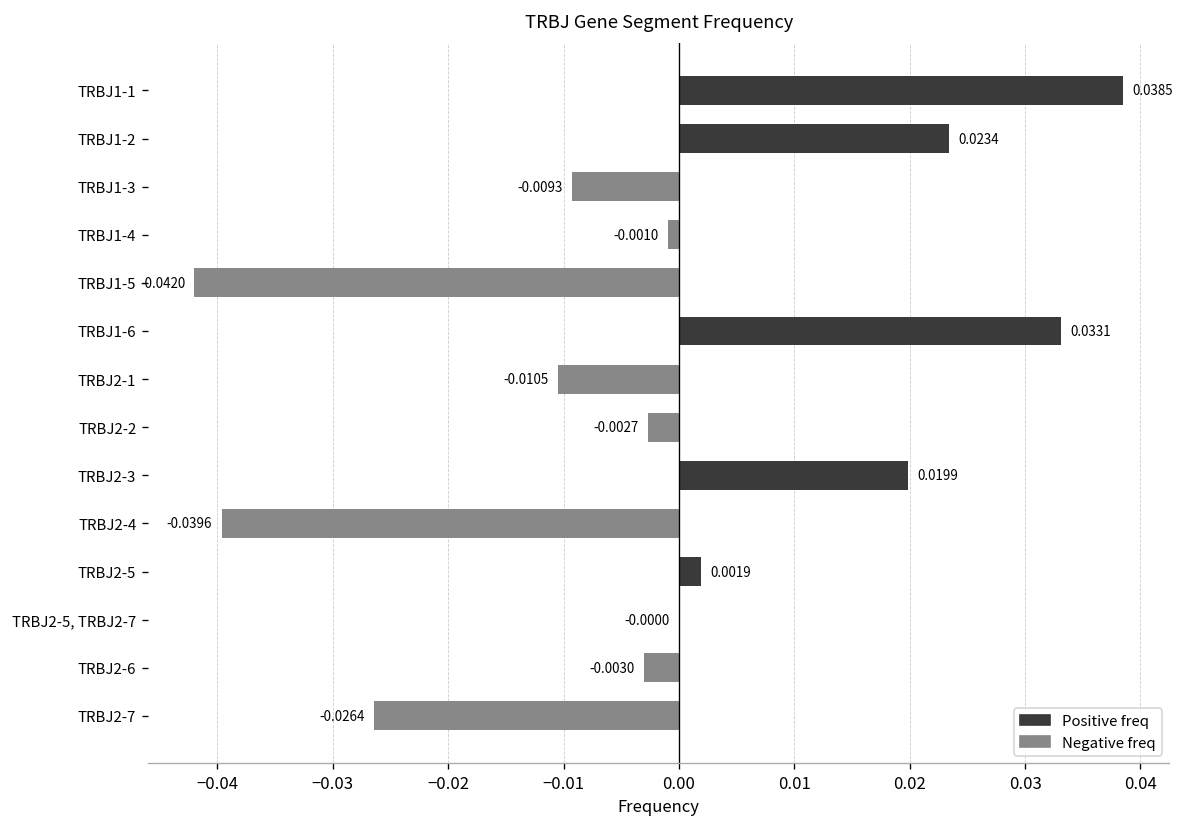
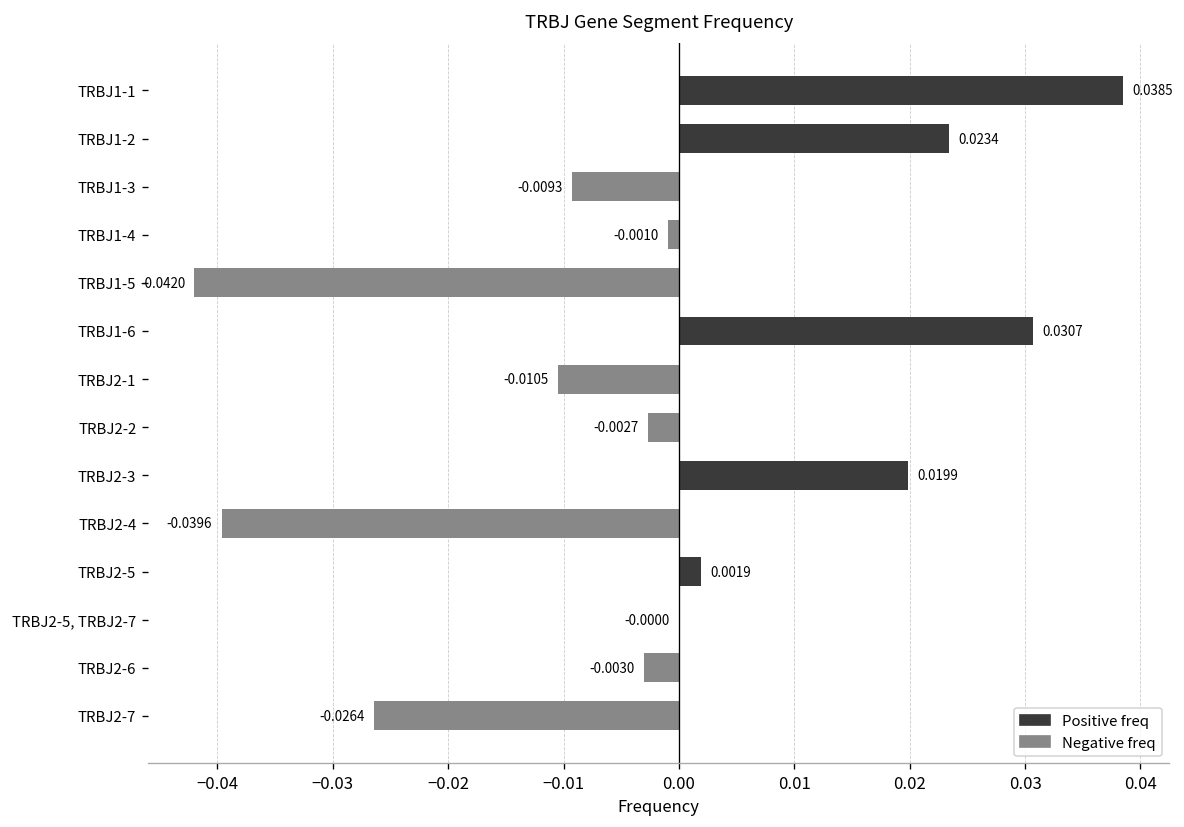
TRBJ1-6: 0.0331 -> 0.0307
